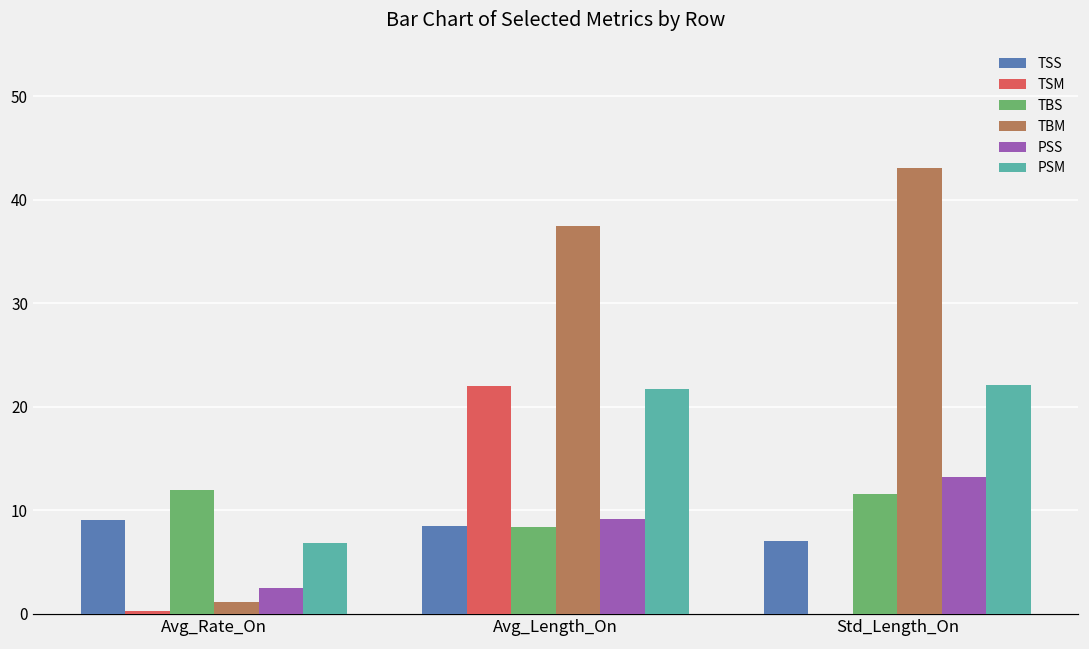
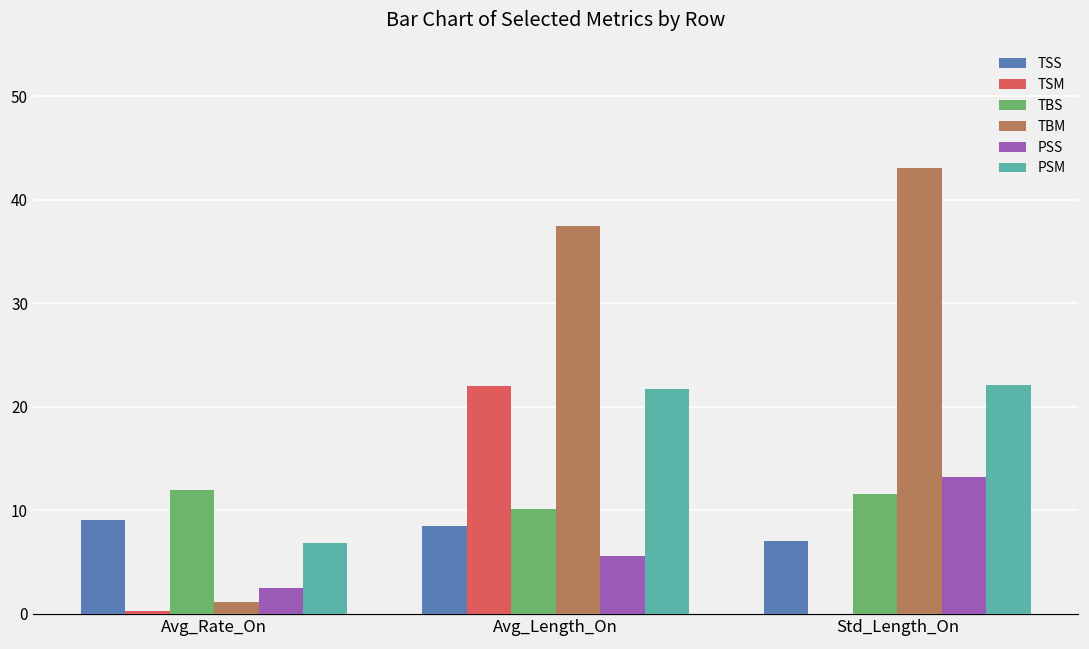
TBS, Avg_Length_On: 8 -> 10
PSS, Avg_Length_On: 9 -> 6
